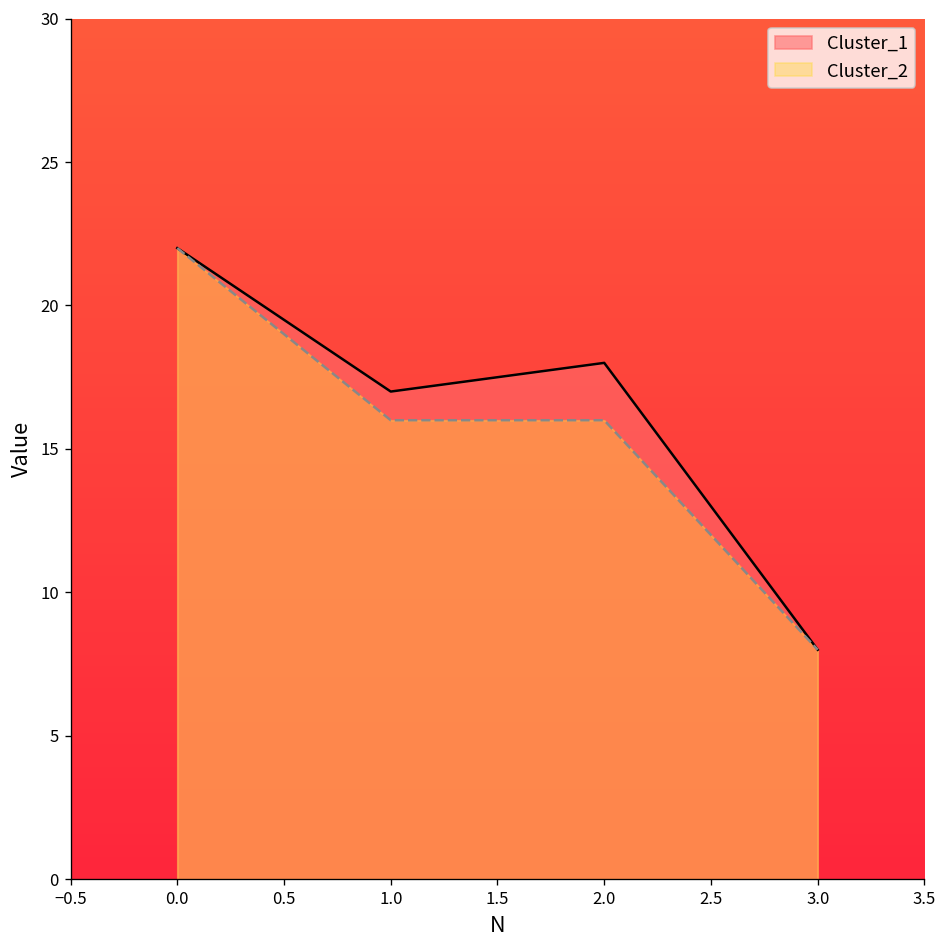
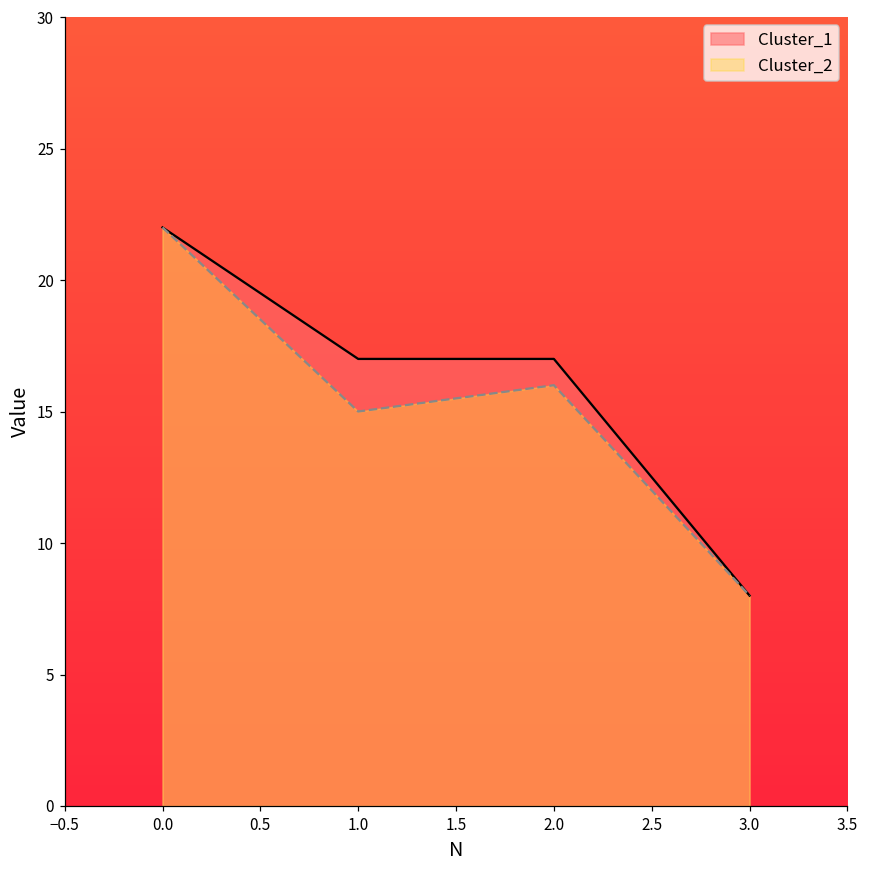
Cluster_2, 1.0: 16 -> 15
Cluster_1, 2.0: 18 -> 17
